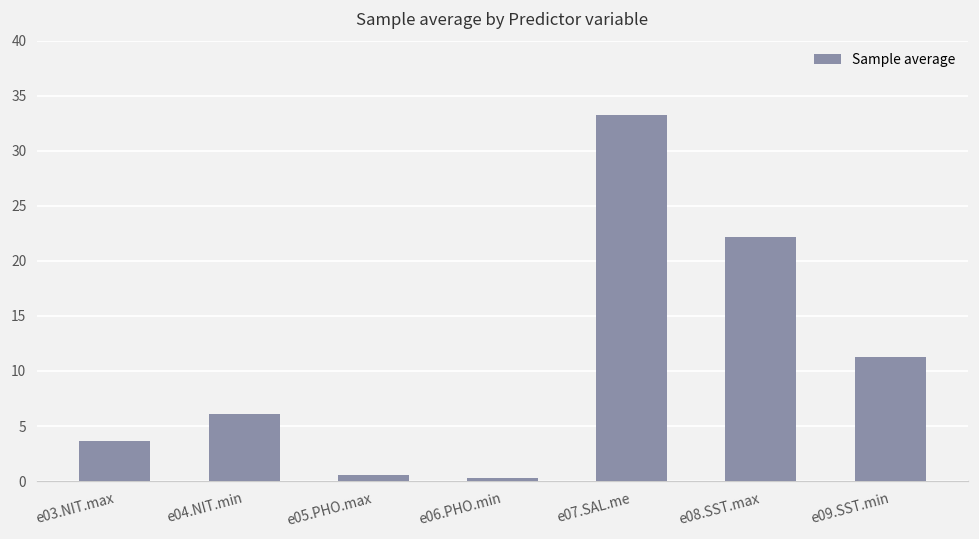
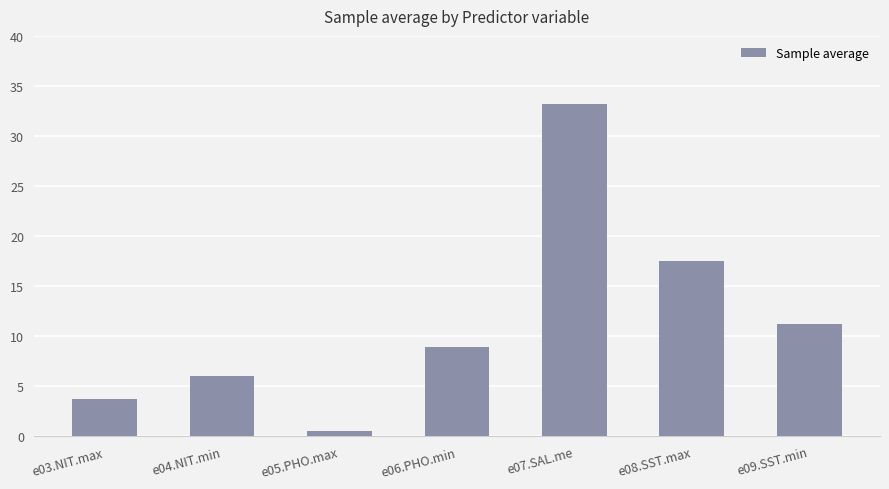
e06.PHO.min: 0.3 -> 8.9
e08.SST.max: 22.2 -> 17.6
